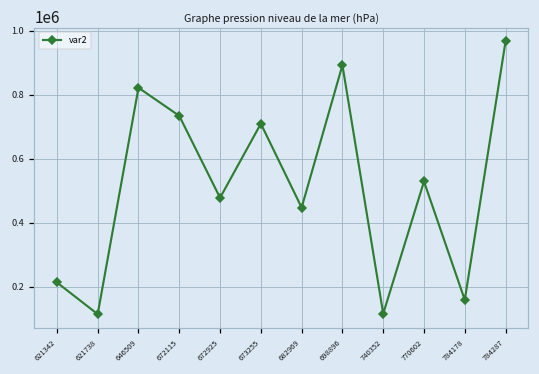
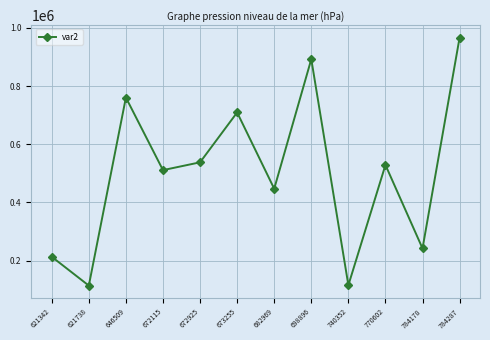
646509: 820000 -> 760000
672115: 730000 -> 510000
672925: 480000 -> 540000
784178: 160000 -> 240000
